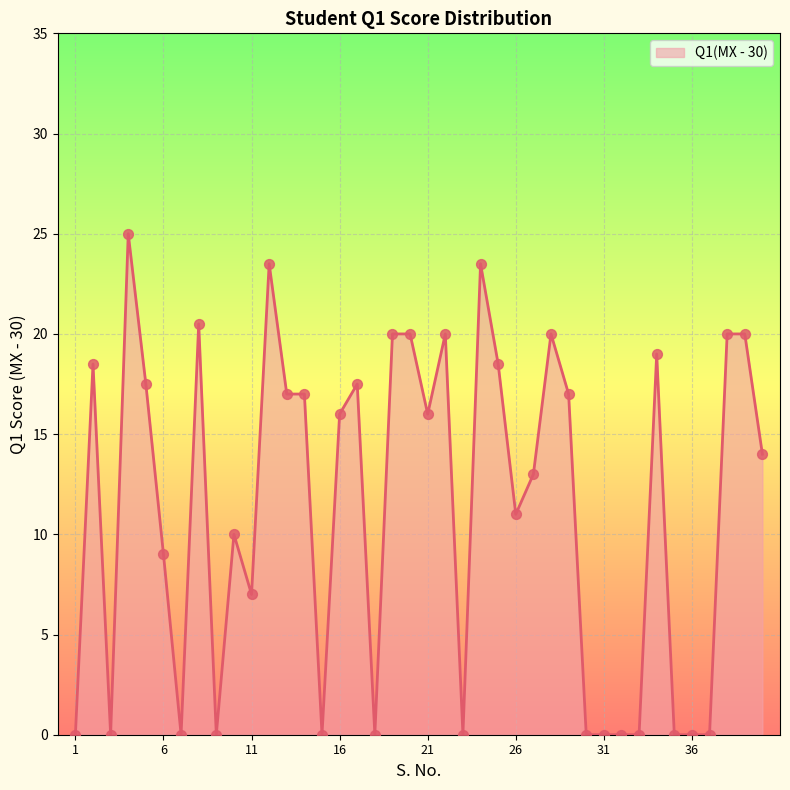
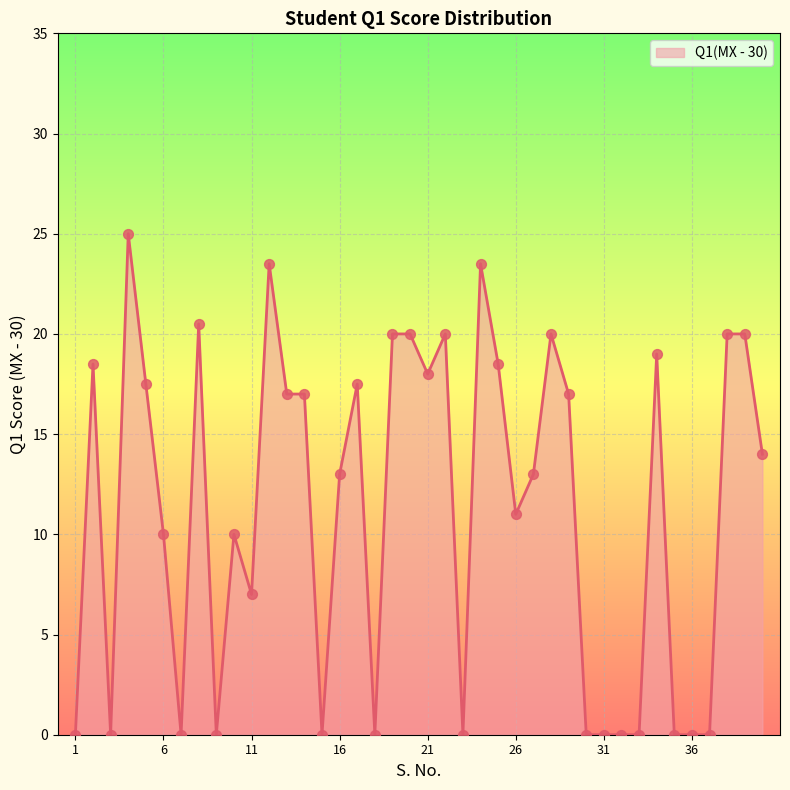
6: 9 -> 10
16: 16 -> 13
21: 16 -> 18
